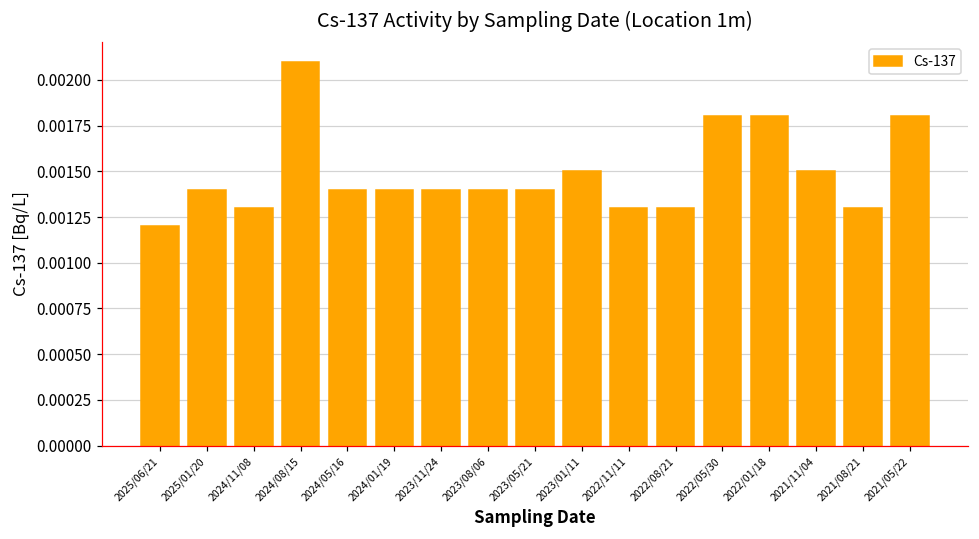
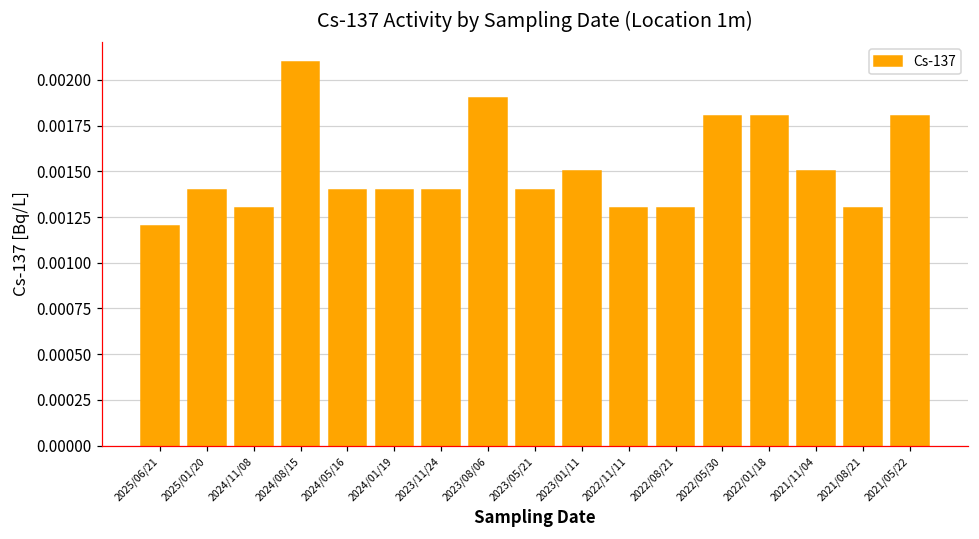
2023/08/06: 0.0014 -> 0.0019
